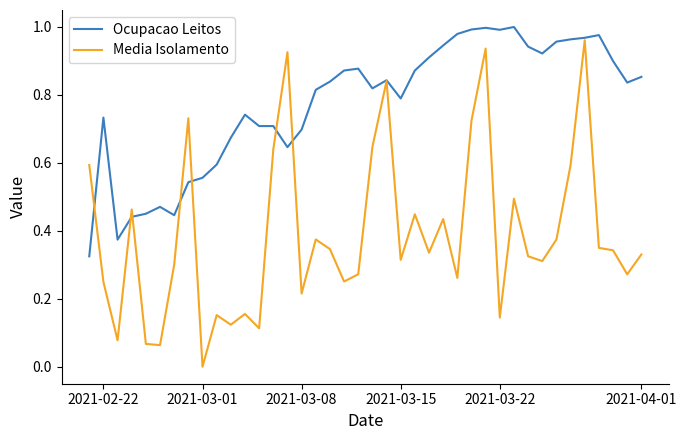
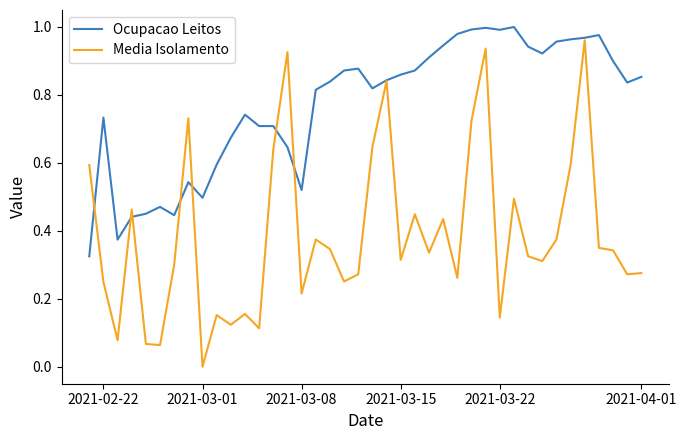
Ocupacao Leitos, 2021-03-01: 0.56 -> 0.50
Ocupacao Leitos, 2021-03-08: 0.70 -> 0.52
Ocupacao Leitos, 2021-03-15: 0.79 -> 0.86
Media Isolamento, 2021-04-01: 0.33 -> 0.28
